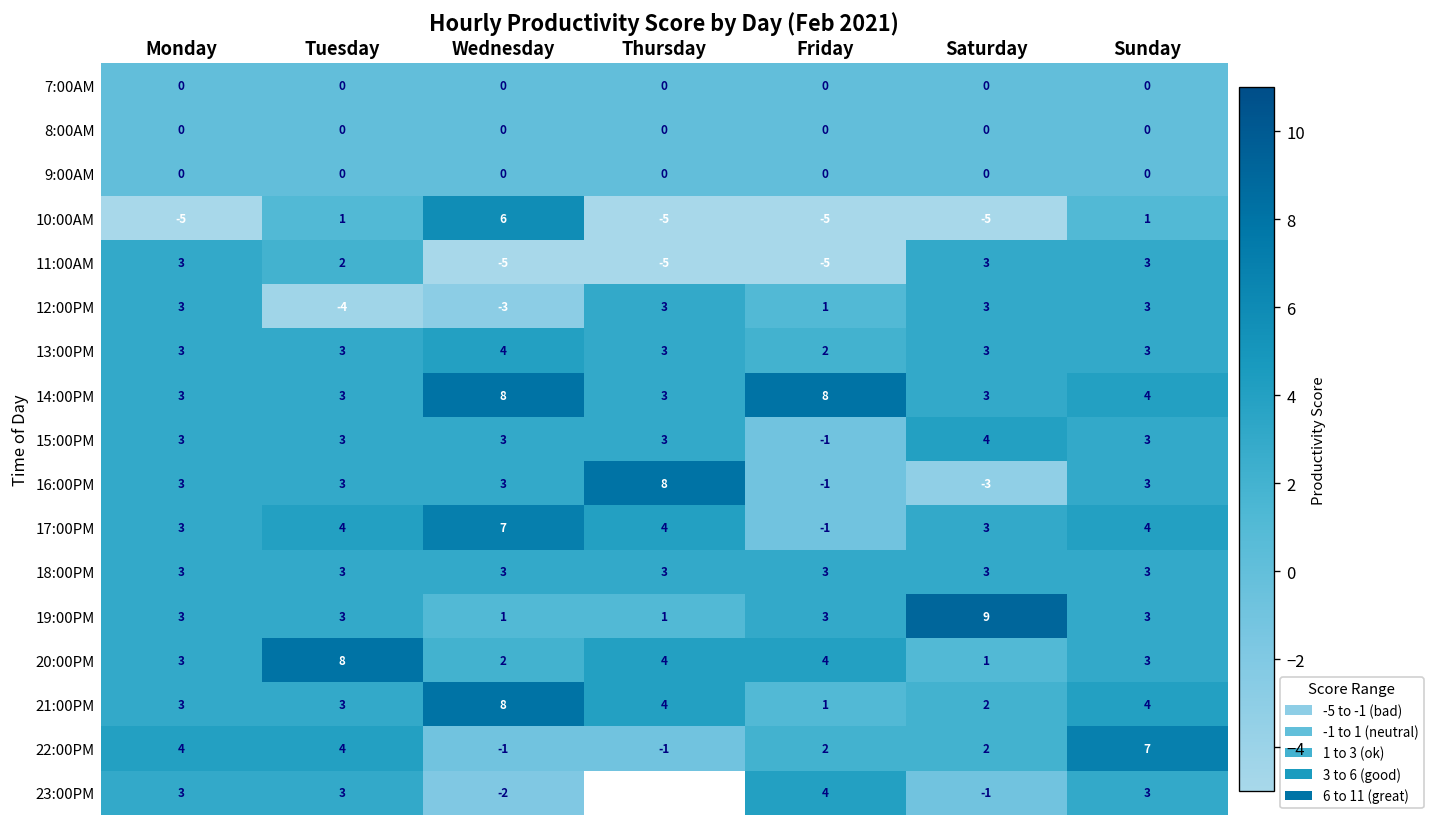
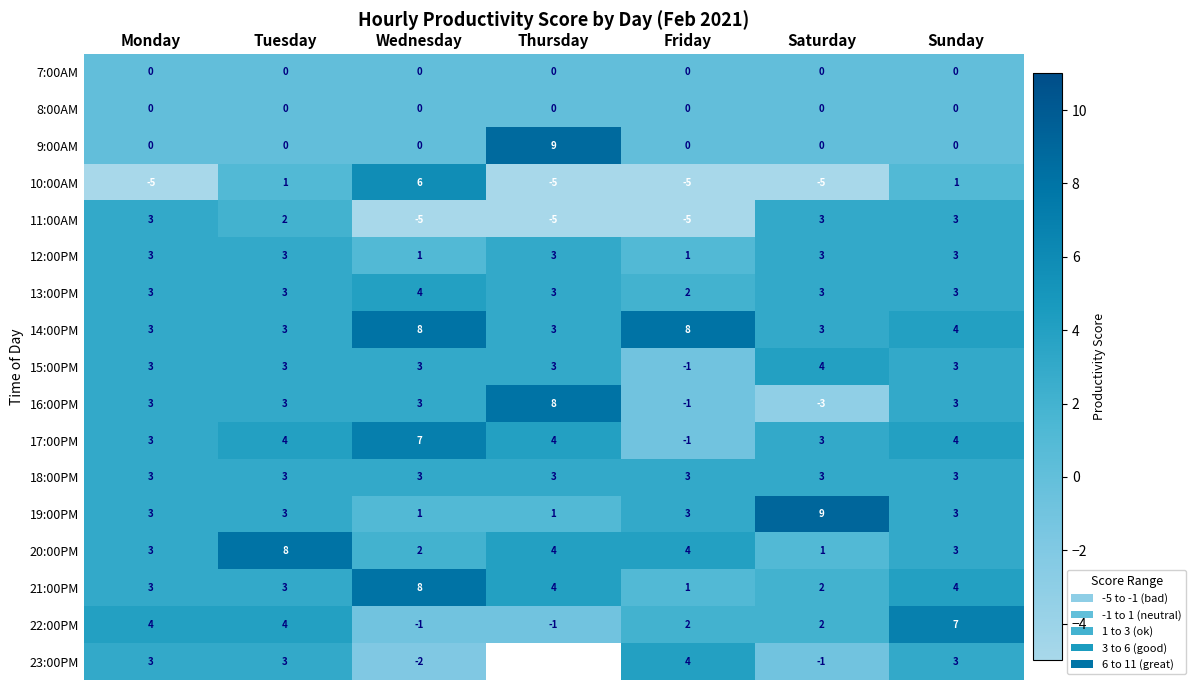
9:00AM, Thursday: 0 -> 9
12:00PM, Tuesday: -4 -> 3
12:00PM, Wednesday: -3 -> 1
